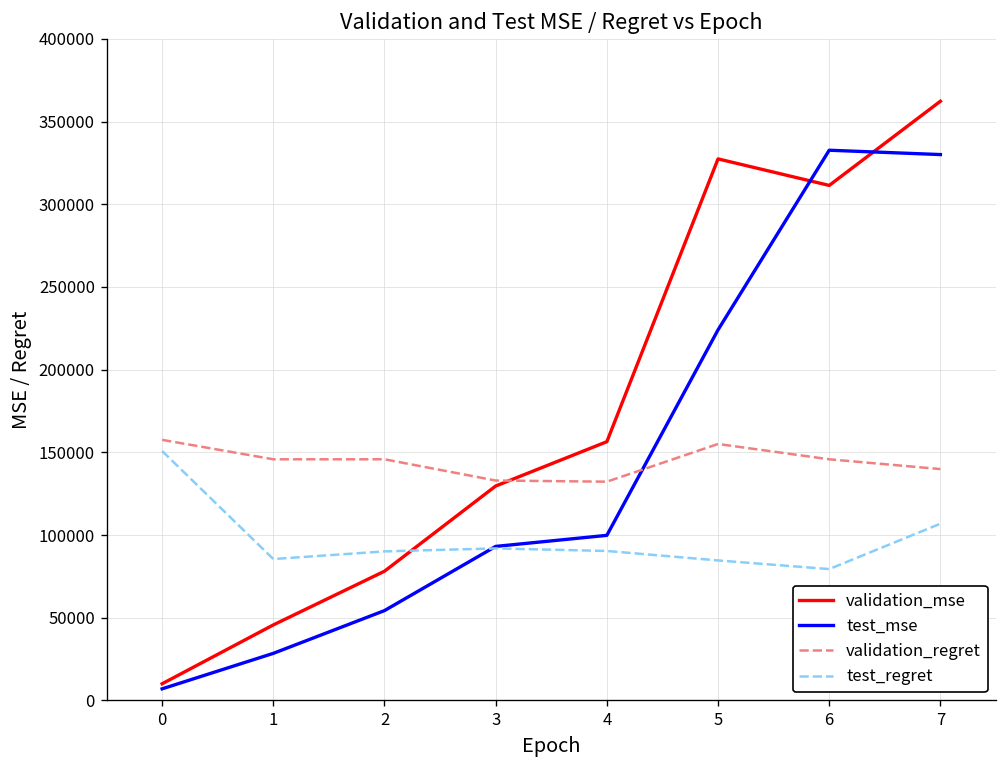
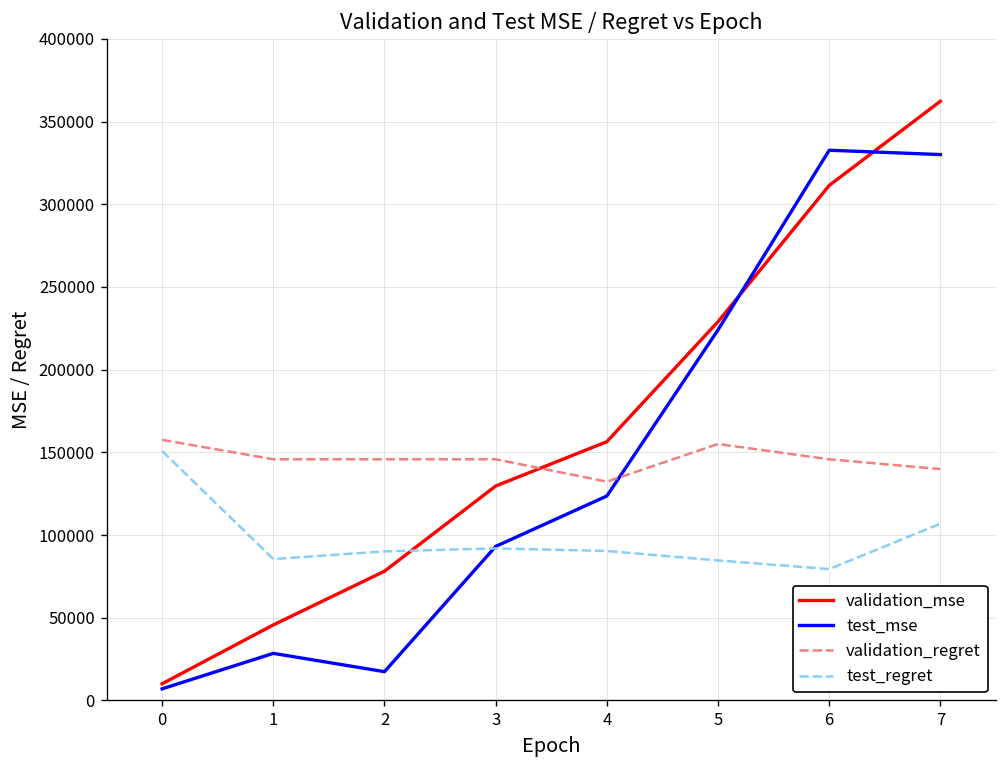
test_mse, 2: 54000 -> 17000
validation_regret, 3: 133000 -> 146000
test_mse, 4: 100000 -> 124000
validation_mse, 5: 327000 -> 229000
